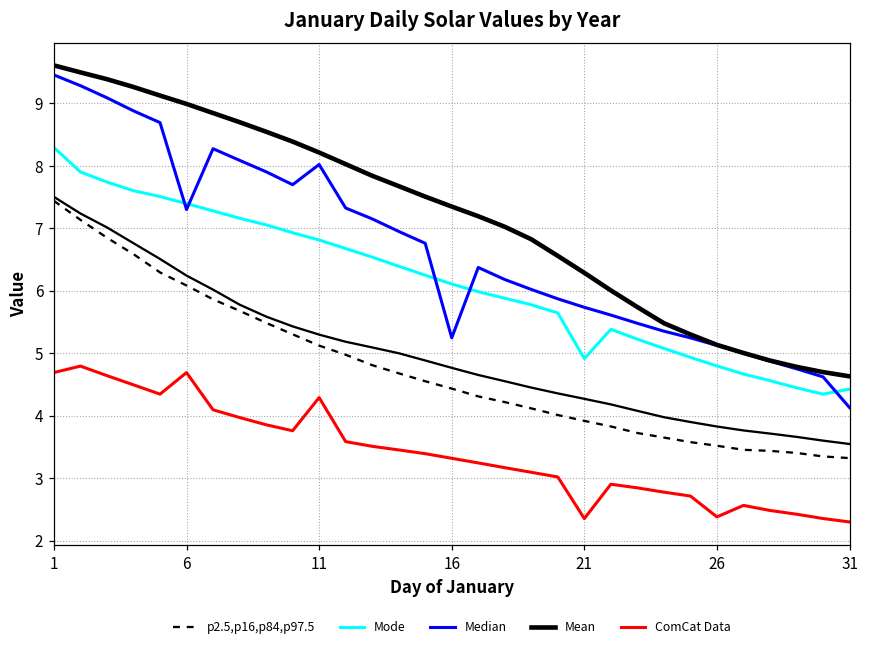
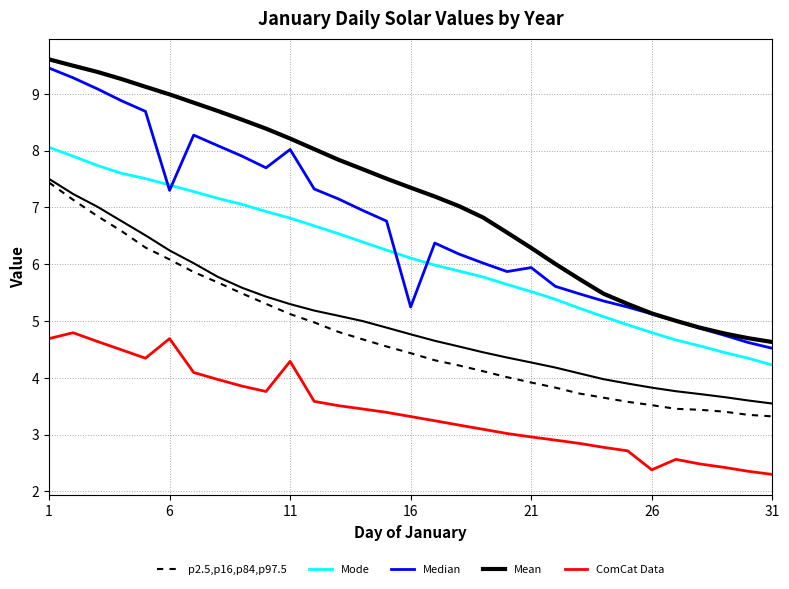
Mode, 1: 8.3 -> 8.1
Mode, 21: 4.9 -> 5.5
Median, 21: 5.7 -> 5.9
ComCat Data, 21: 2.4 -> 3.0
Mode, 31: 4.4 -> 4.2
Median, 31: 4.1 -> 4.5
